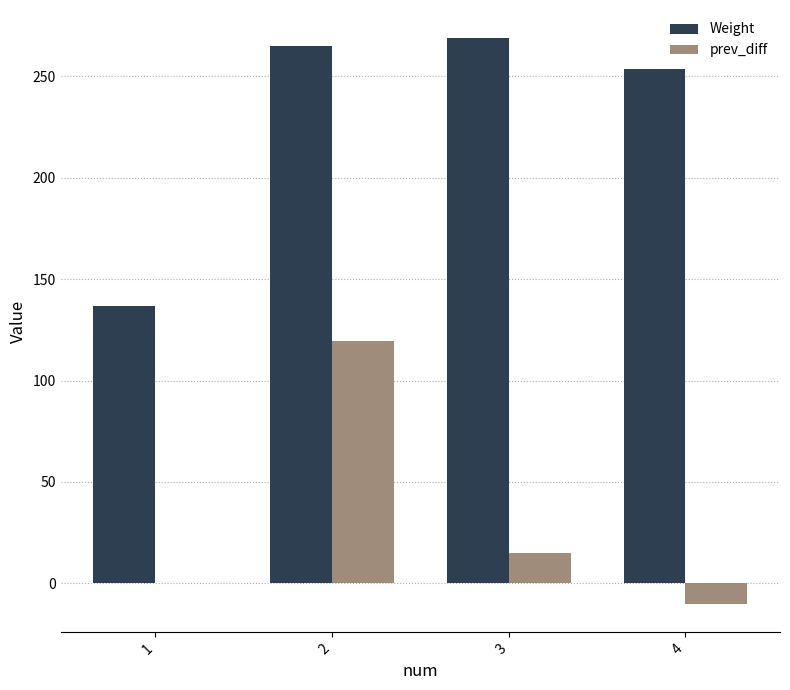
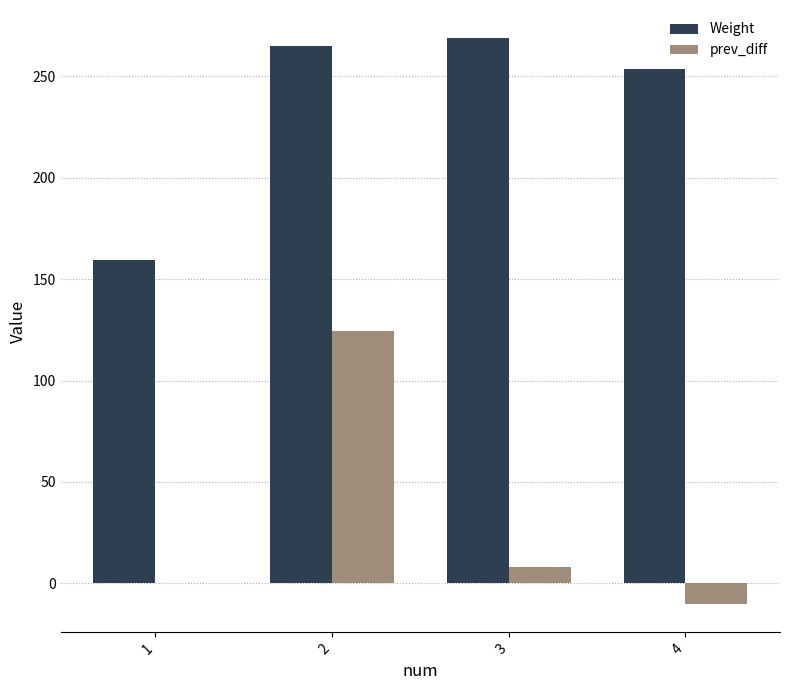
Weight, 1: 137 -> 159
prev_diff, 2: 119 -> 124
prev_diff, 3: 15 -> 8
